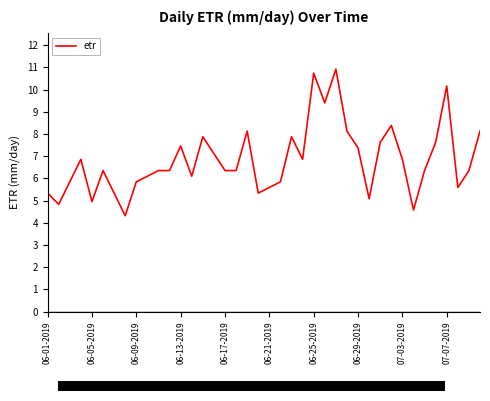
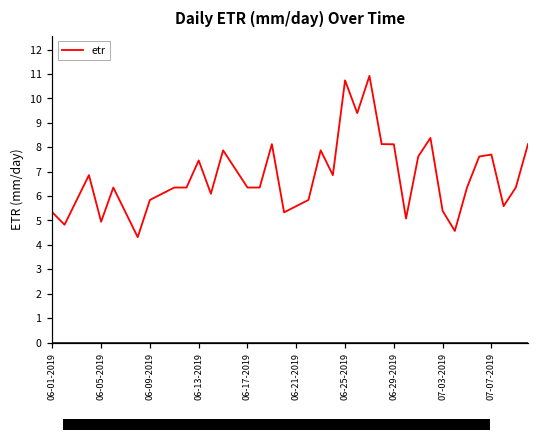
06-29-2019: 7.4 -> 8.1
07-03-2019: 6.9 -> 5.4
07-07-2019: 10.2 -> 7.7
